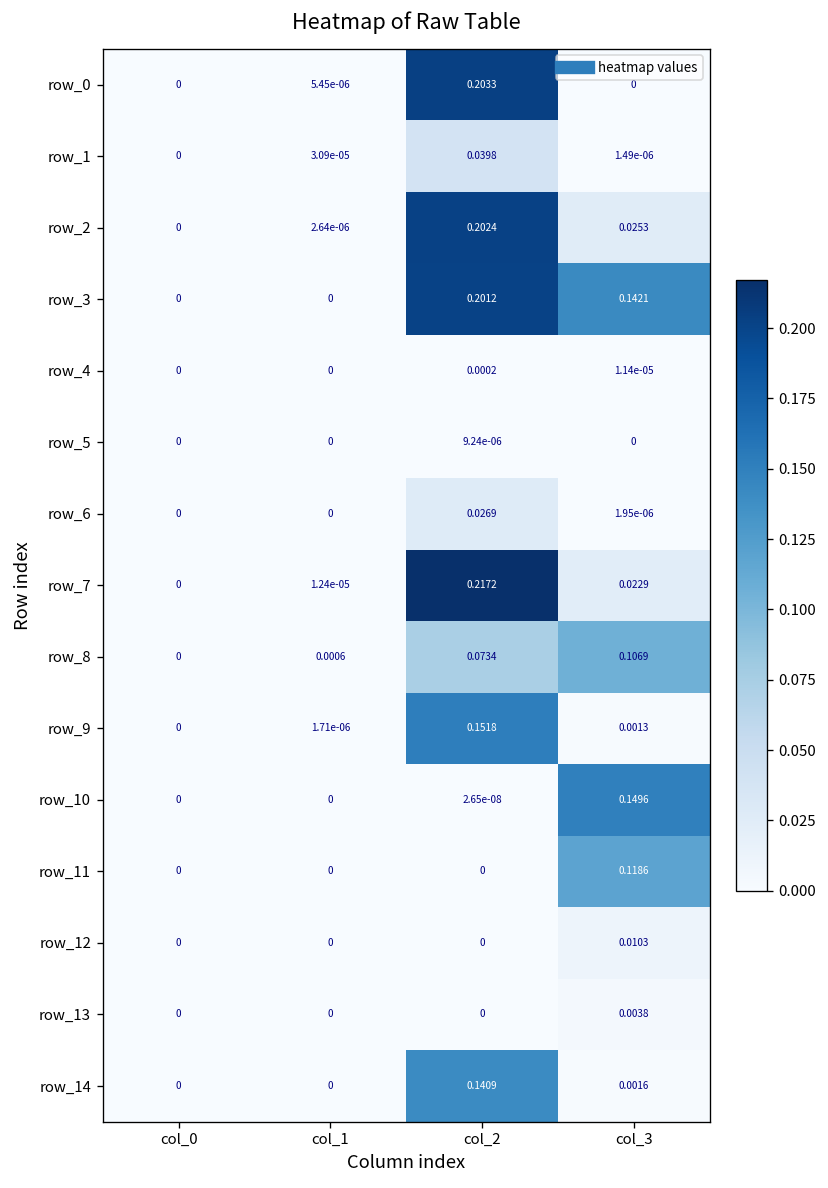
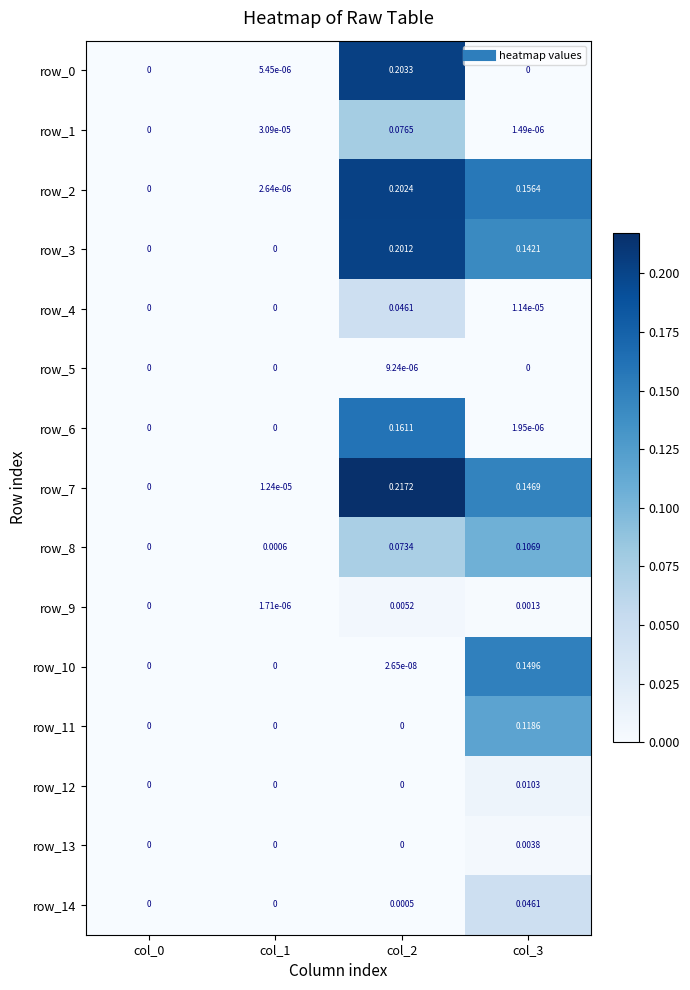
row_1, col_2: 0.0398 -> 0.0765
row_2, col_3: 0.0253 -> 0.1564
row_4, col_2: 0.0002 -> 0.0461
row_6, col_2: 0.0269 -> 0.1611
row_7, col_3: 0.0229 -> 0.1469
row_9, col_2: 0.1518 -> 0.0052
row_14, col_2: 0.1409 -> 0.0005
row_14, col_3: 0.0016 -> 0.0461
